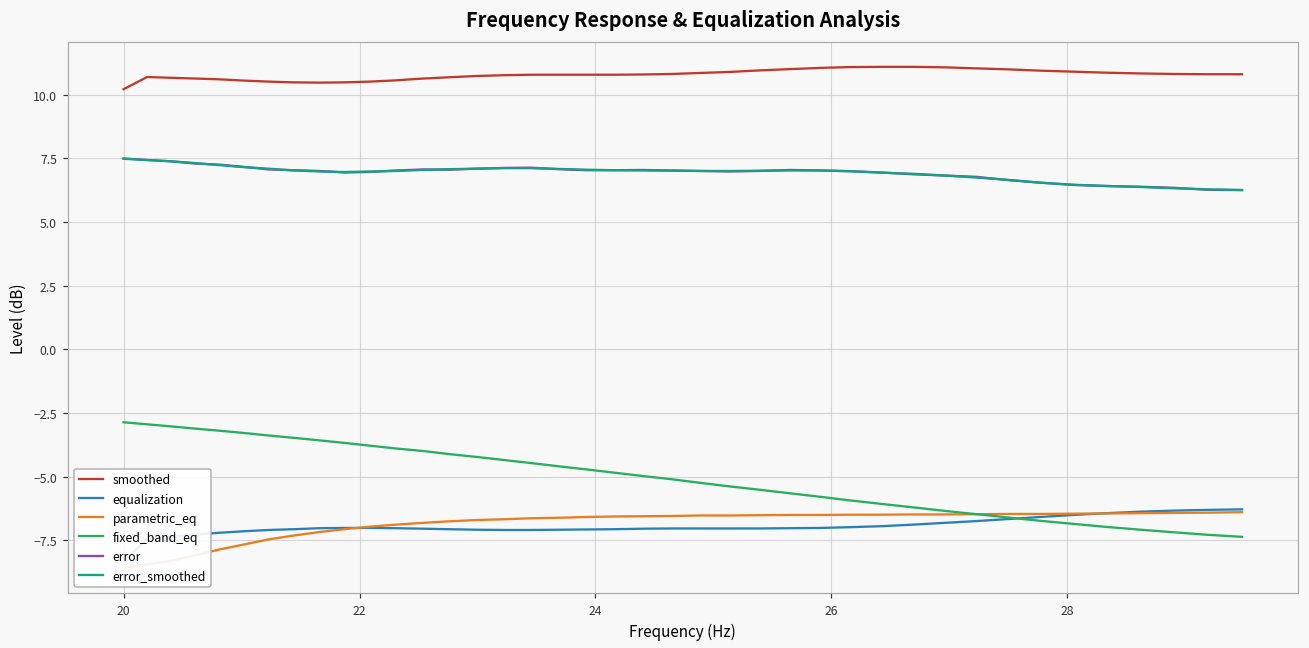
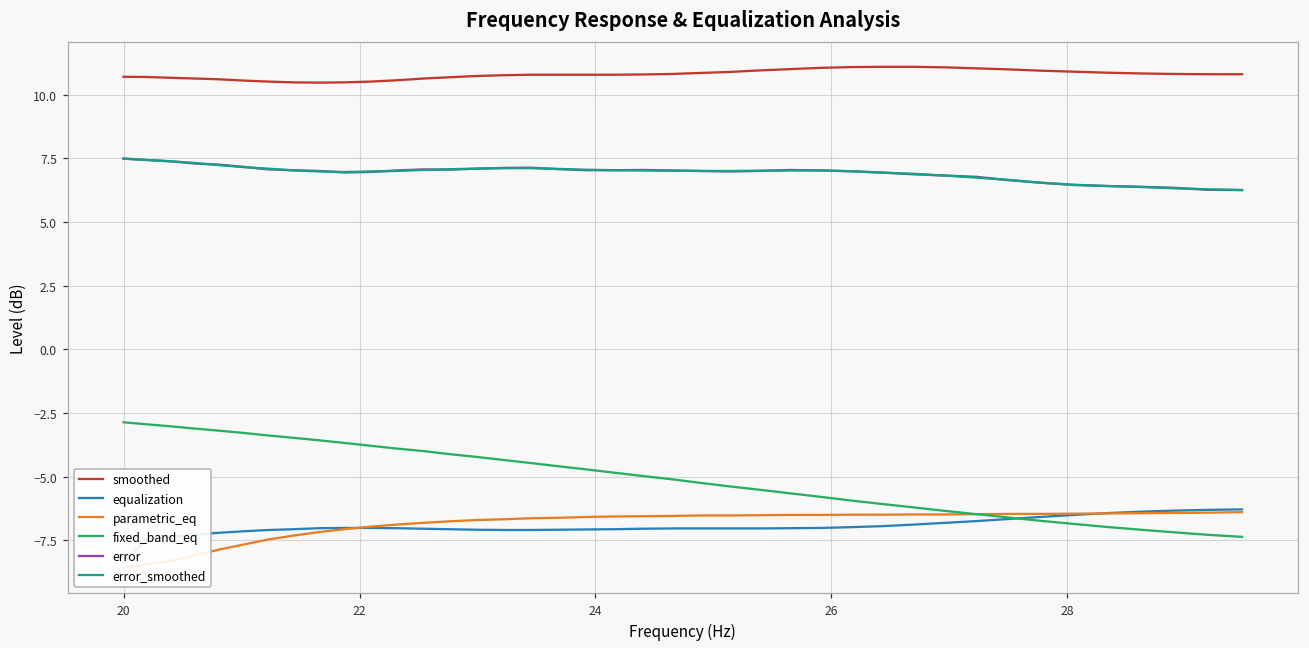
smoothed, 20: 10.2 -> 10.7
